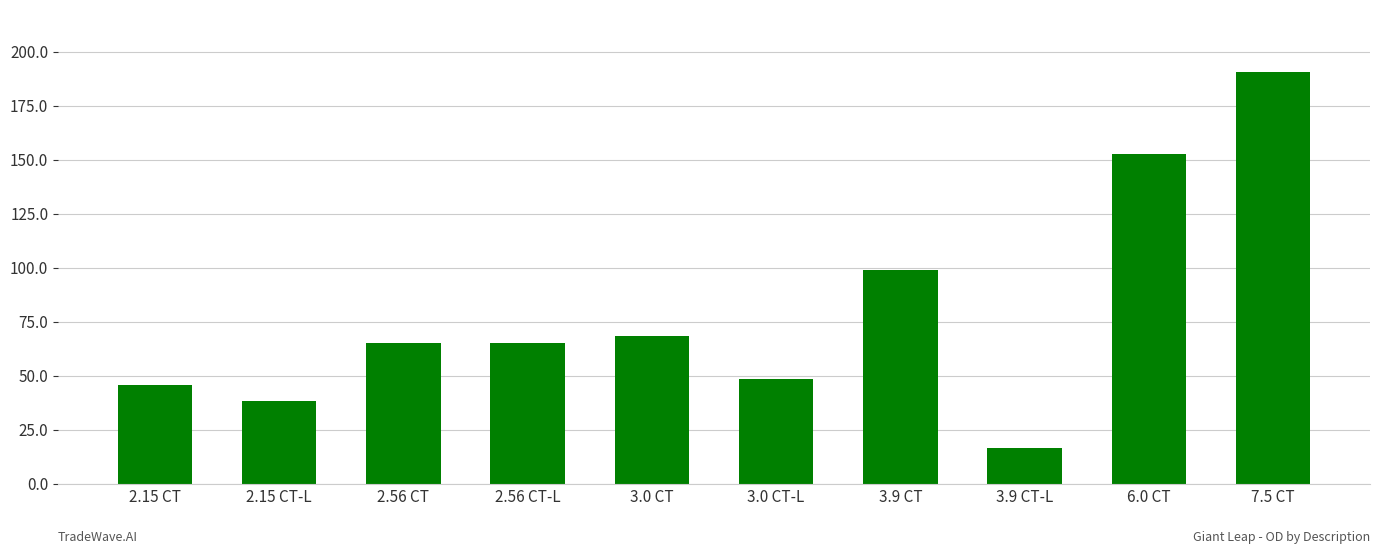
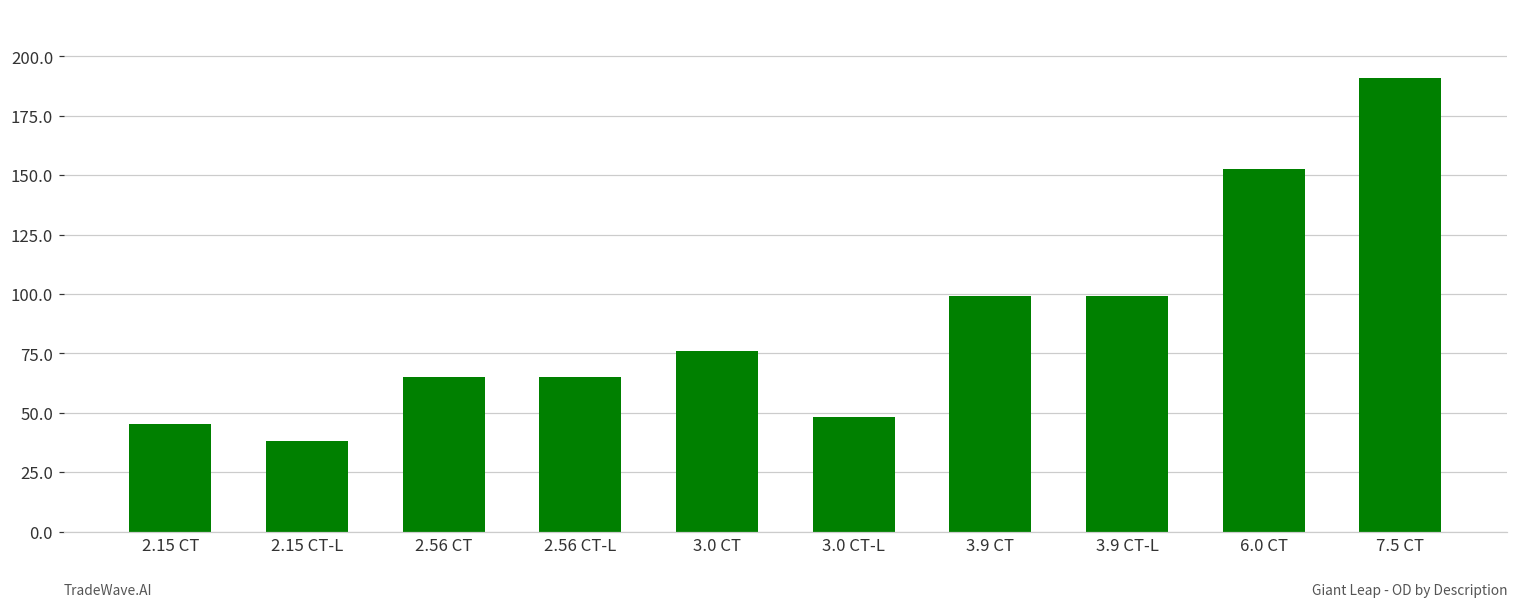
3.0 CT: 68 -> 76
3.9 CT-L: 17 -> 99
